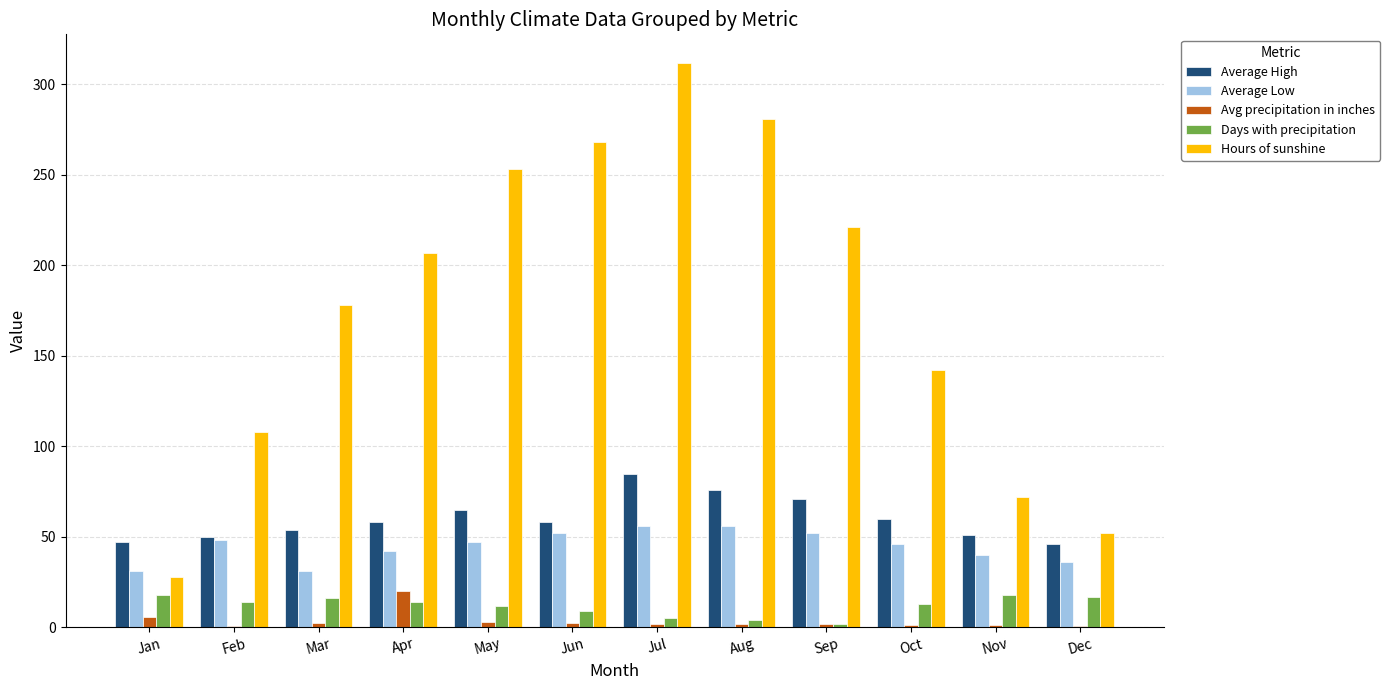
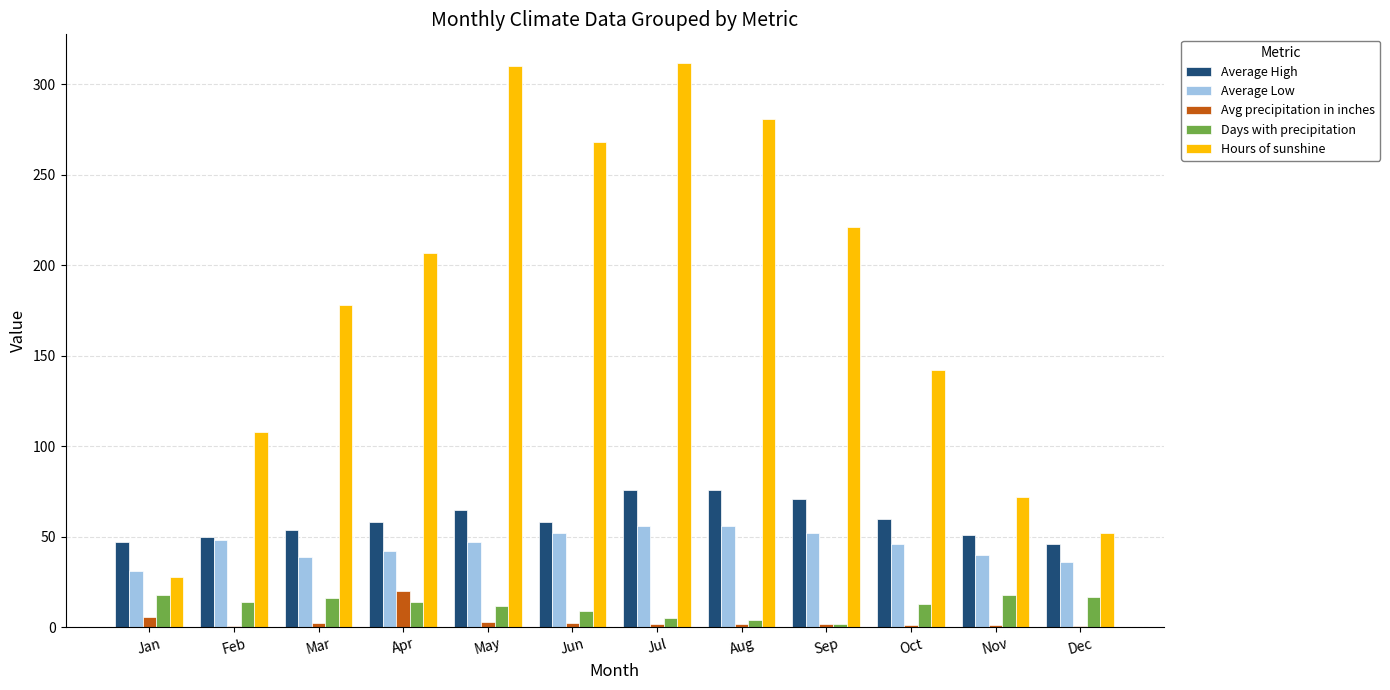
Average Low, Mar: 31 -> 39
Hours of sunshine, May: 253 -> 310
Average High, Jul: 85 -> 76
